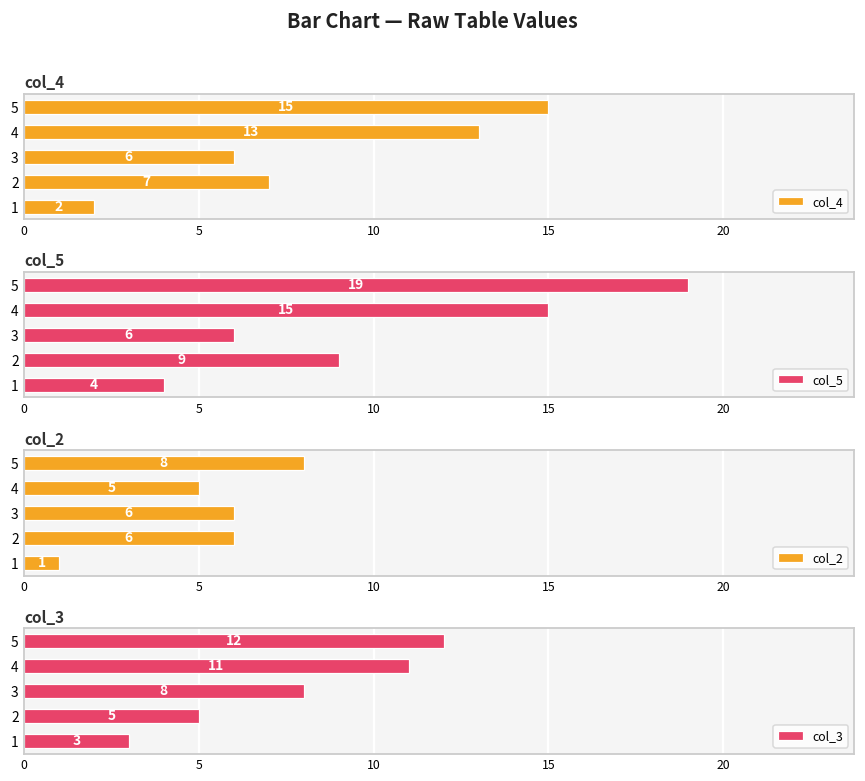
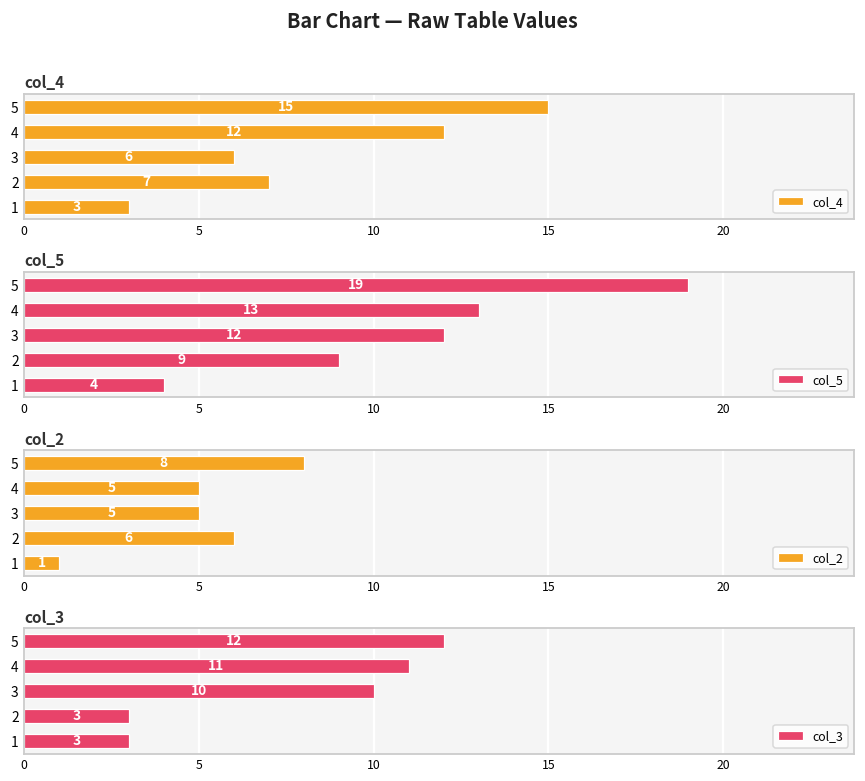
col_4, 4: 13 -> 12
col_4, 1: 2 -> 3
col_5, 4: 15 -> 13
col_5, 3: 6 -> 12
col_2, 3: 6 -> 5
col_3, 3: 8 -> 10
col_3, 2: 5 -> 3
